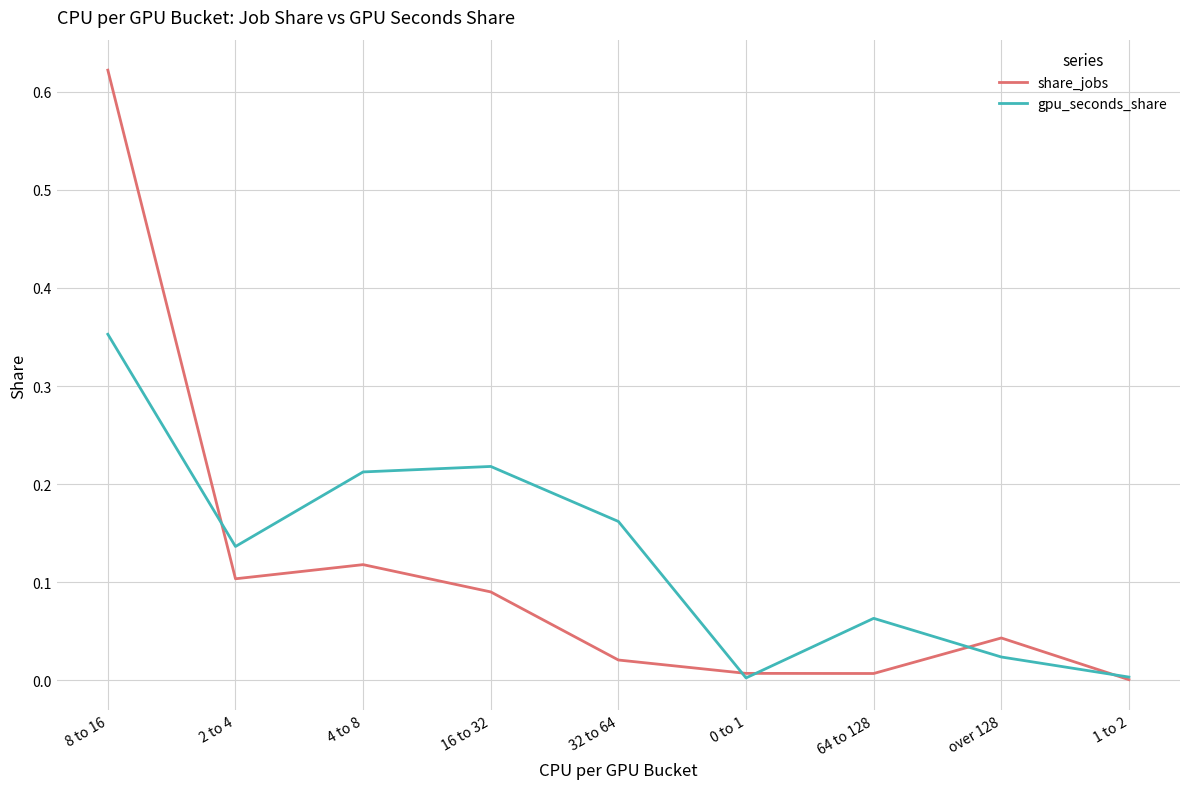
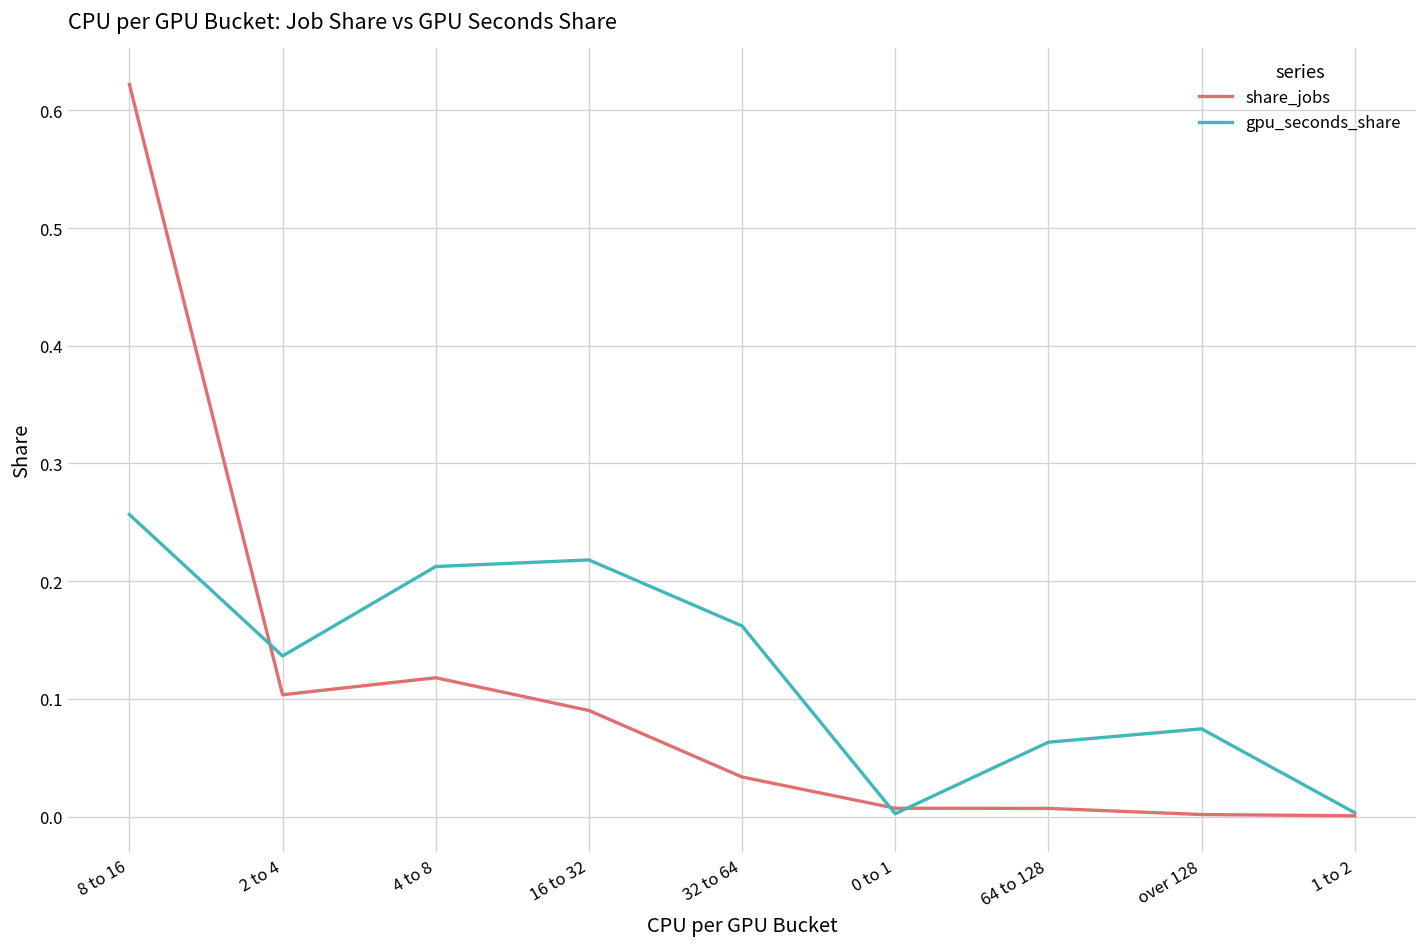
gpu_seconds_share, 8 to 16: 0.35 -> 0.26
share_jobs, 32 to 64: 0.02 -> 0.03
share_jobs, over 128: 0.04 -> 0.00
gpu_seconds_share, over 128: 0.02 -> 0.07
